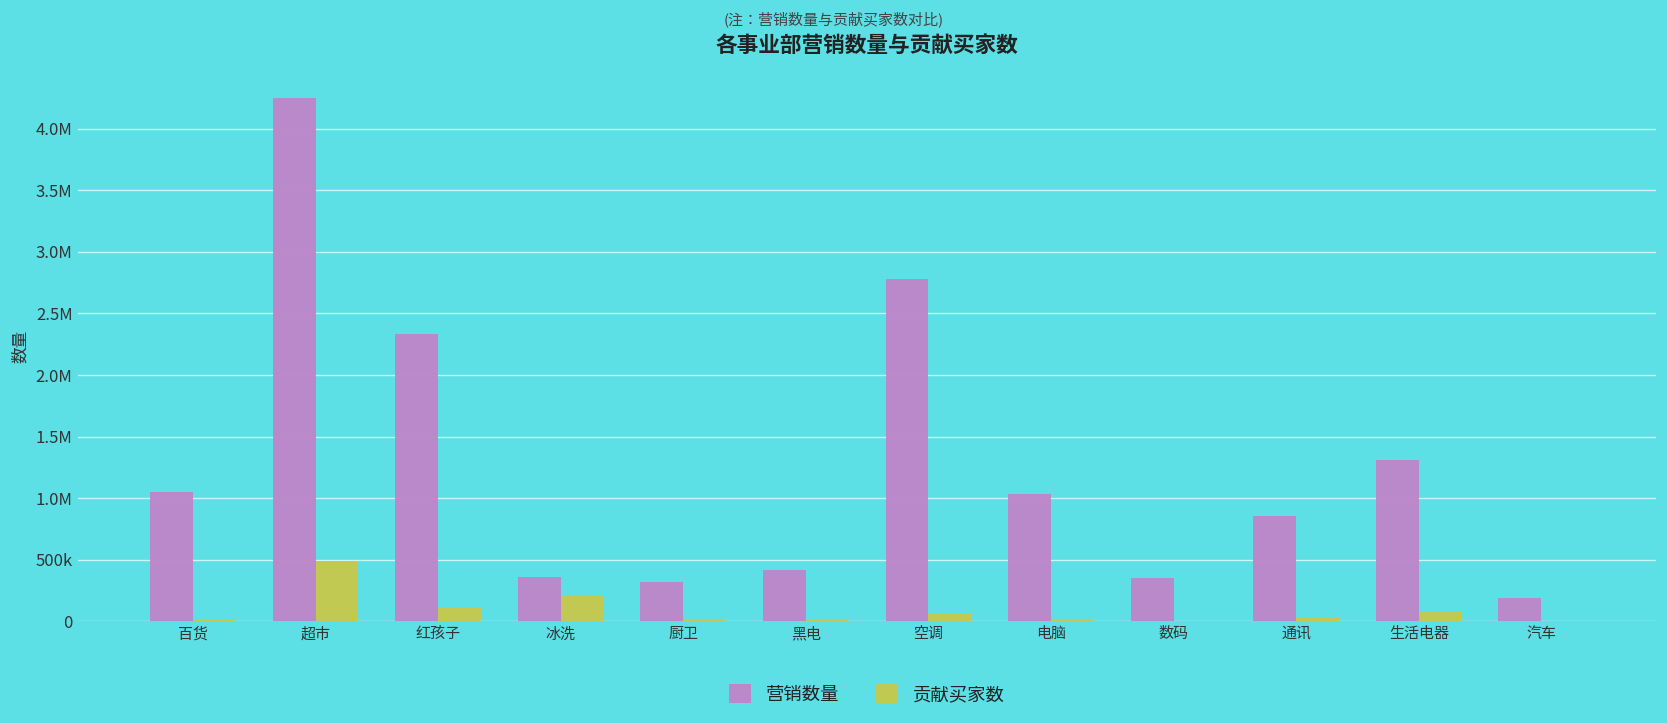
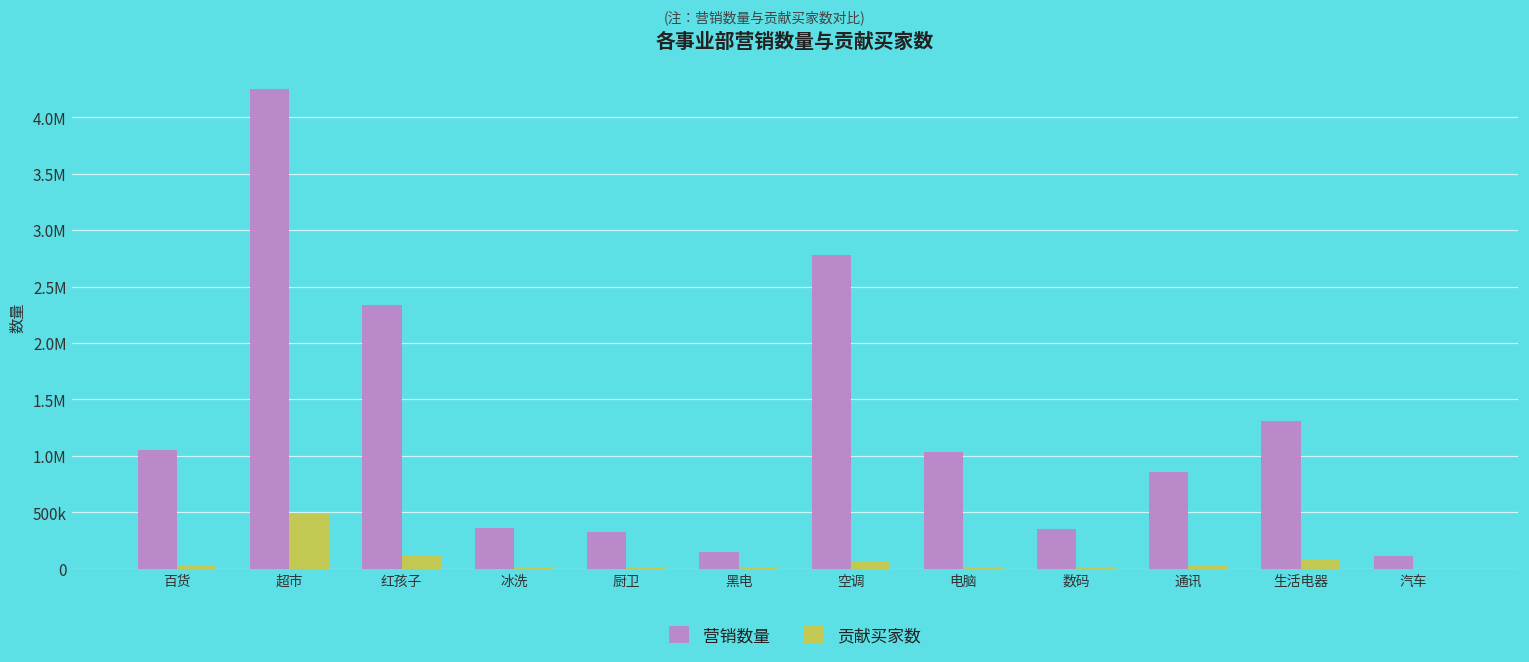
贡献买家数, 冰洗: 210000 -> 10000
营销数量, 黑电: 410000 -> 150000
营销数量, 汽车: 190000 -> 110000
